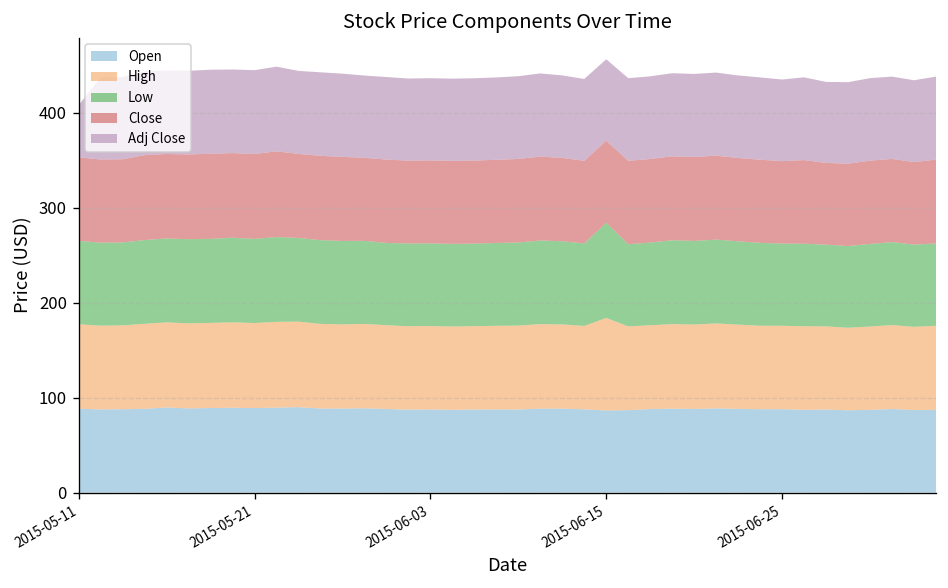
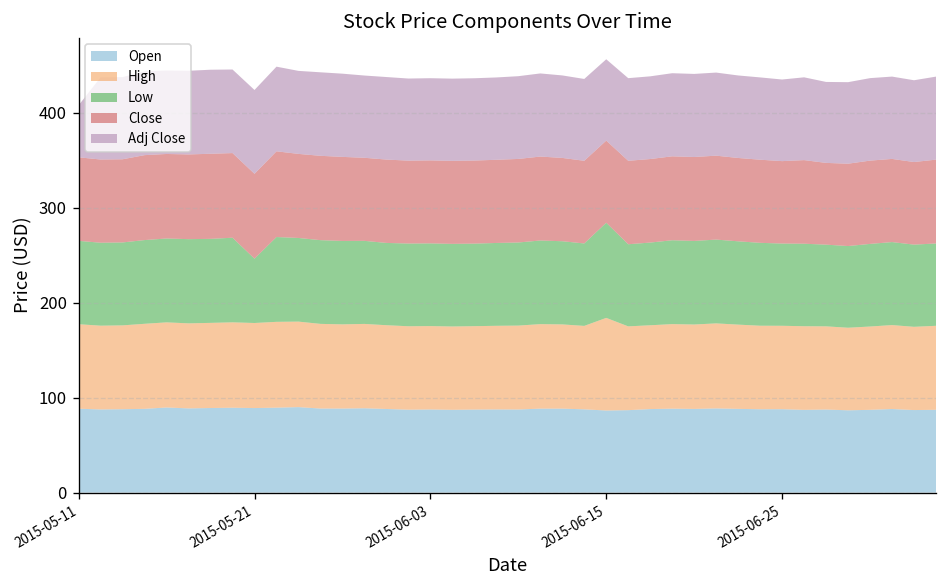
Low, 2015-05-21: 90 -> 70
